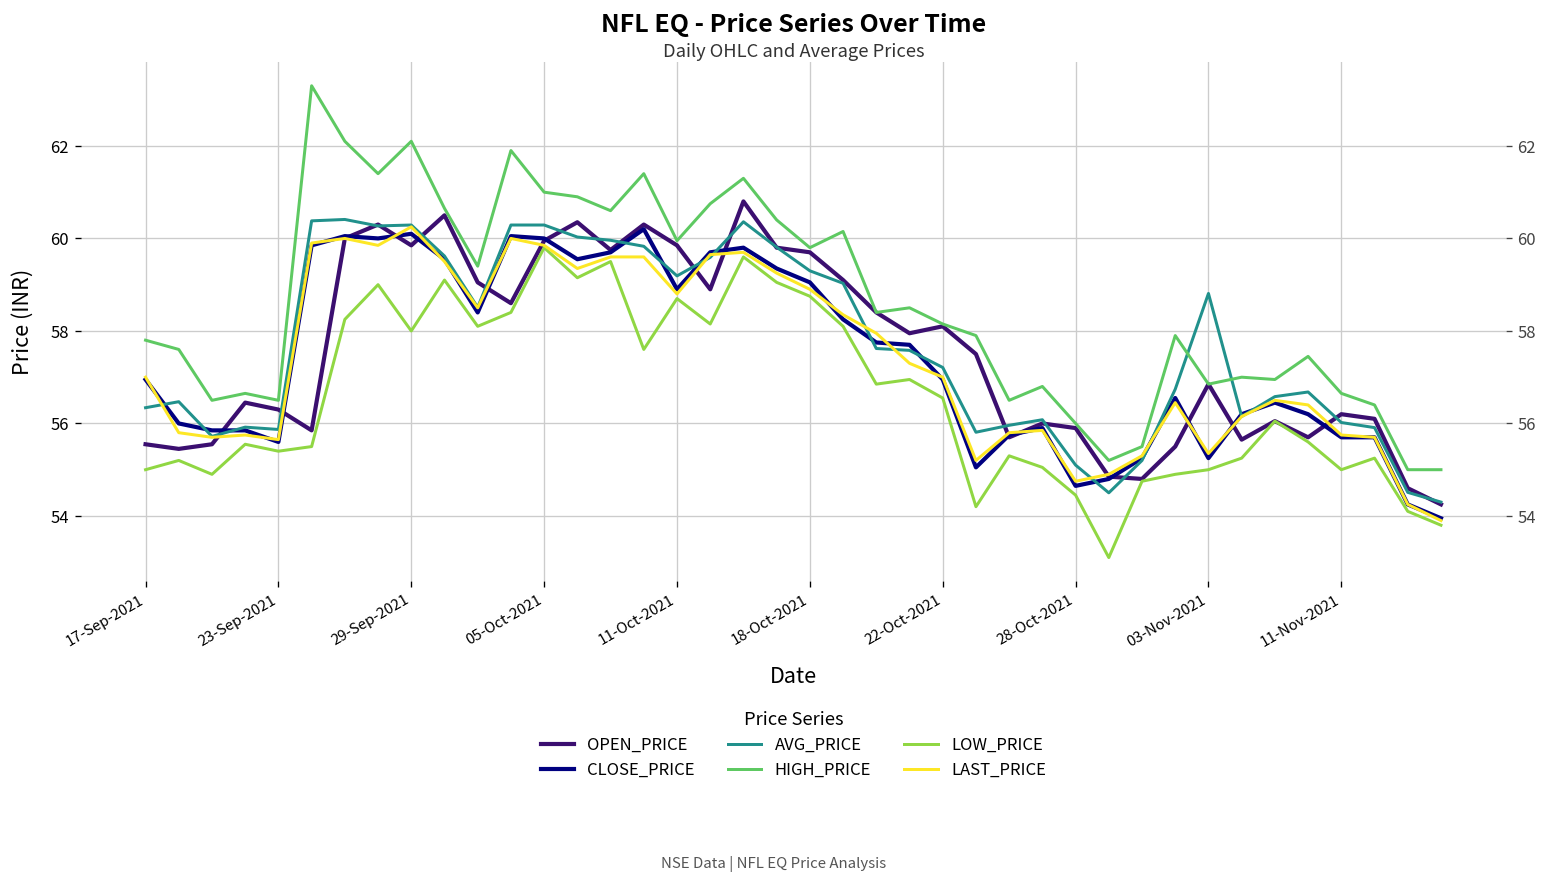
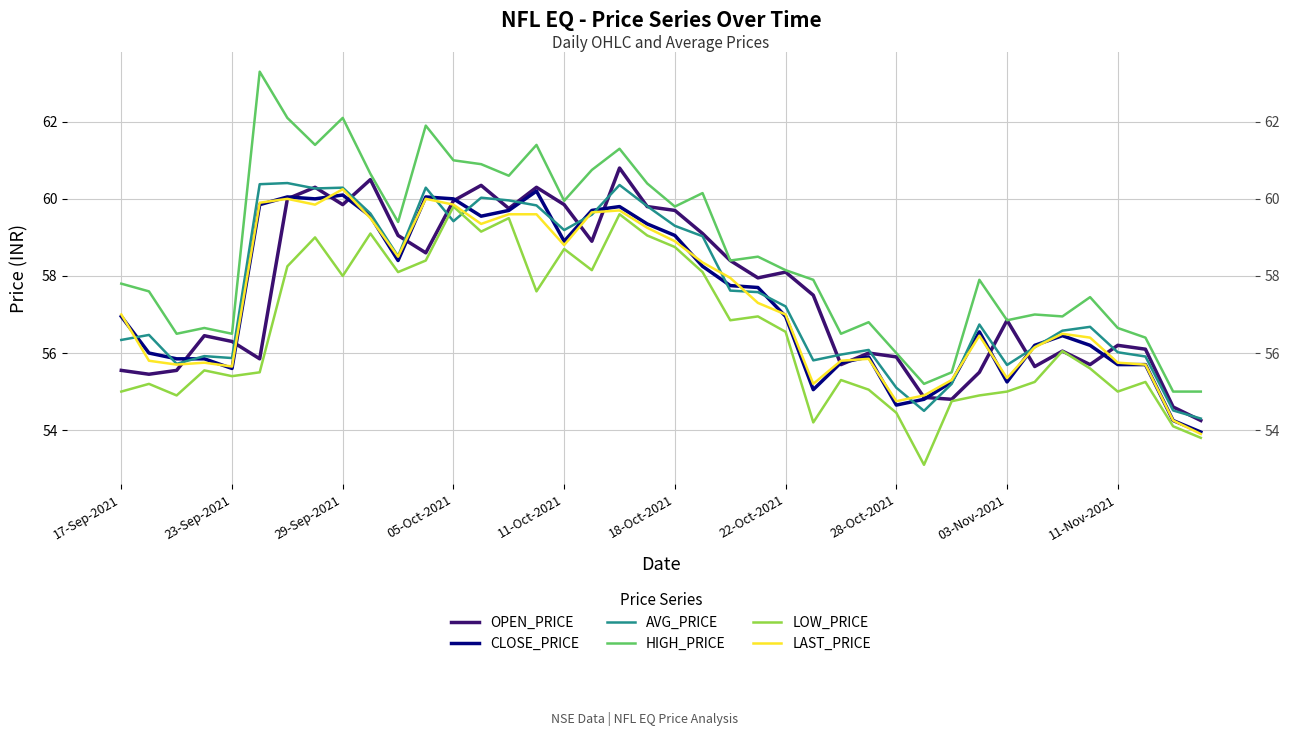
AVG_PRICE, 05-Oct-2021: 60.3 -> 59.4
AVG_PRICE, 03-Nov-2021: 58.8 -> 55.7
